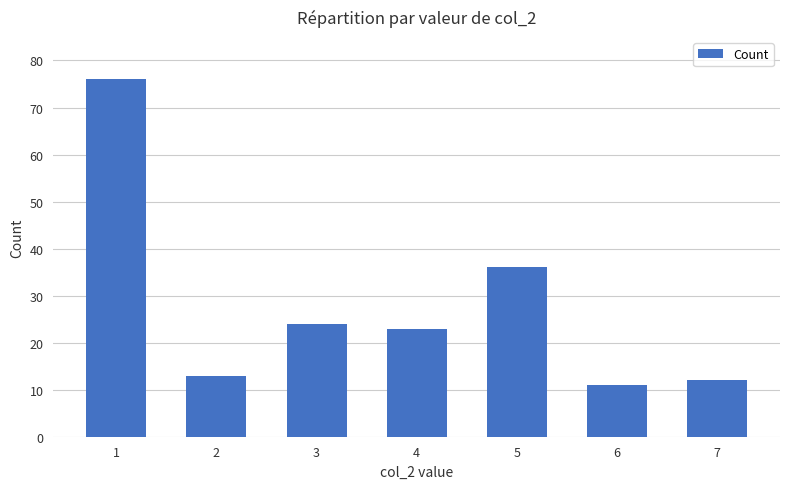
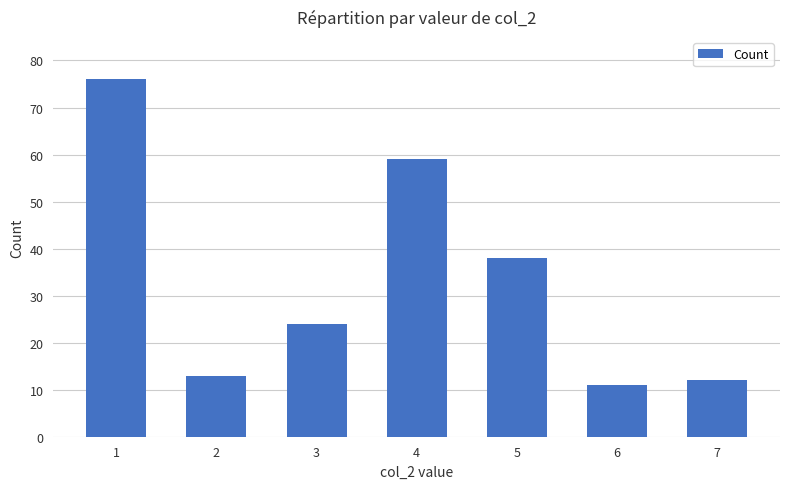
4: 23 -> 59
5: 36 -> 38
